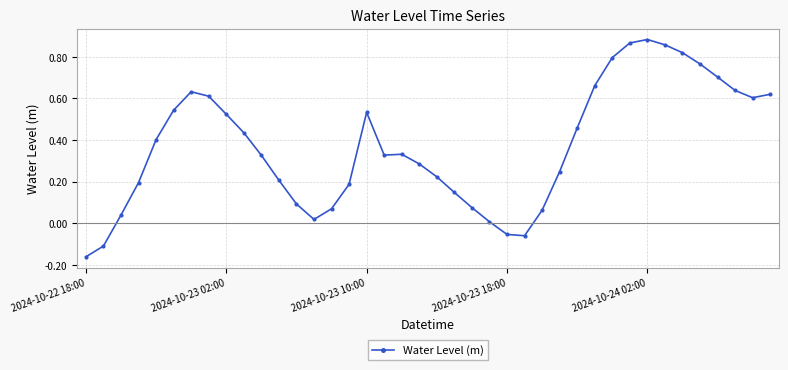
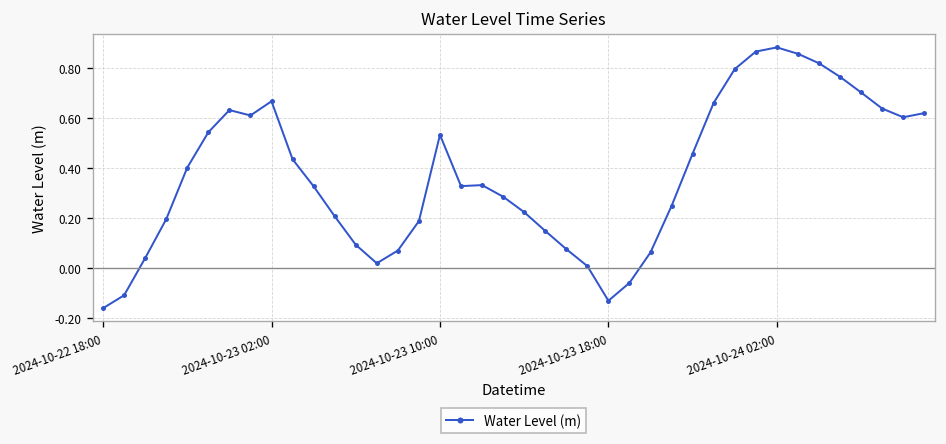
2024-10-23 02:00: 0.52 -> 0.67
2024-10-23 18:00: -0.05 -> -0.13
